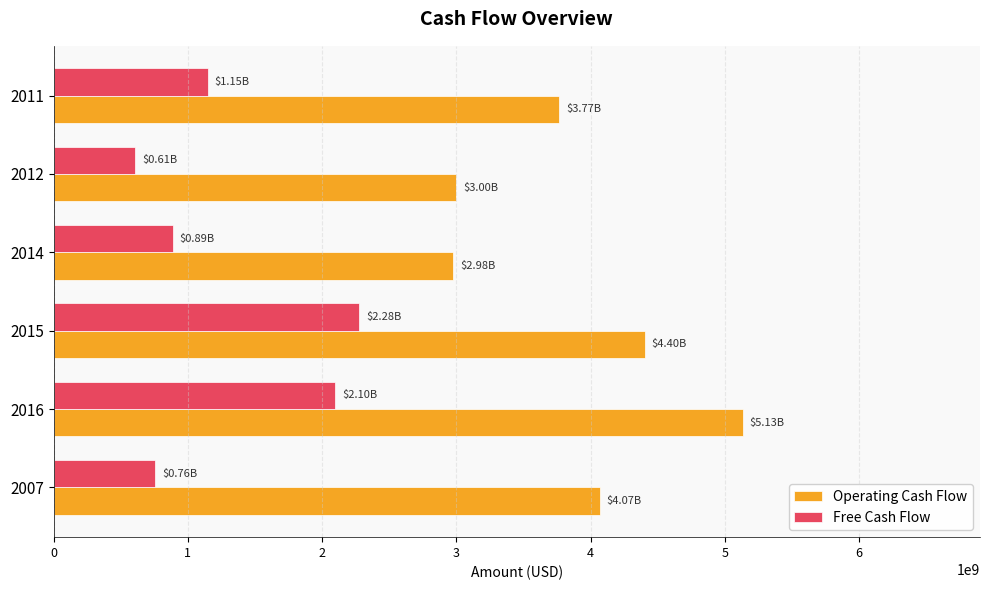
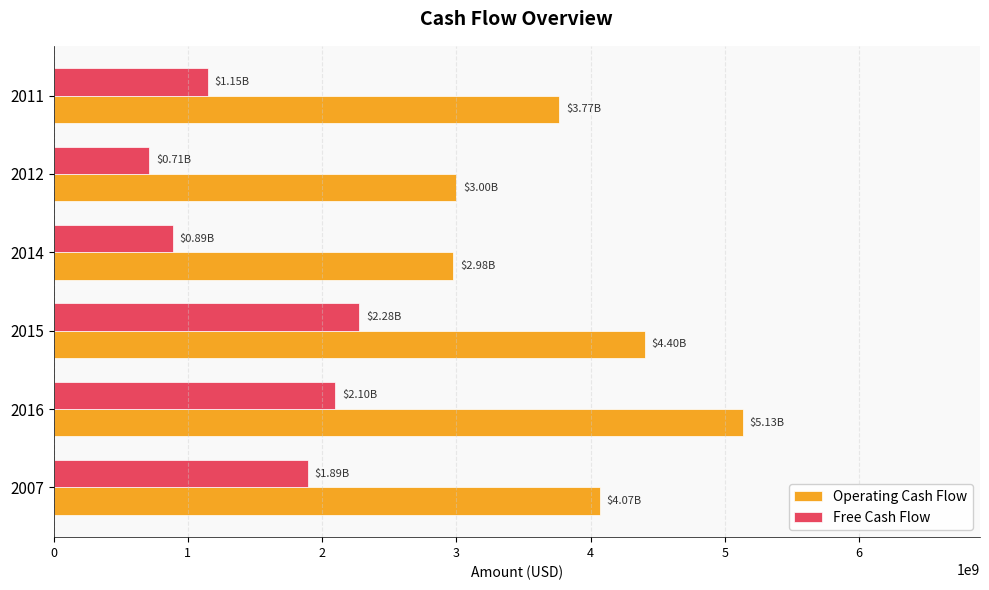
Free Cash Flow, 2012: $0.61B -> $0.71B
Free Cash Flow, 2007: $0.76B -> $1.89B
